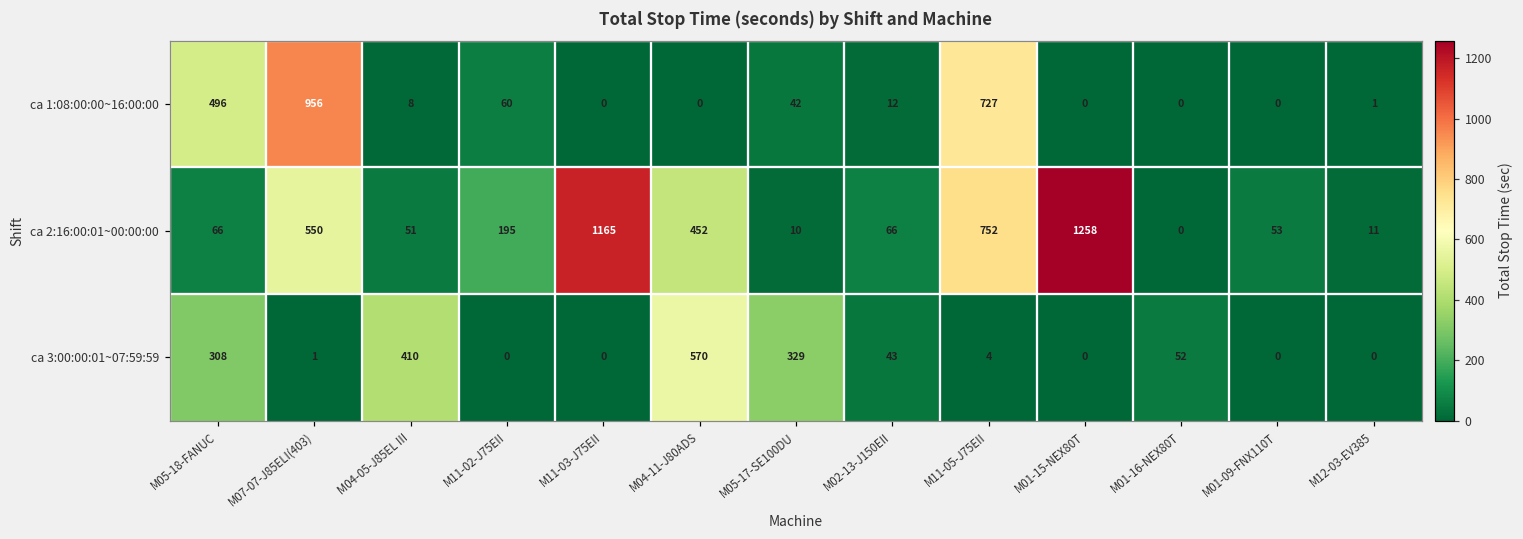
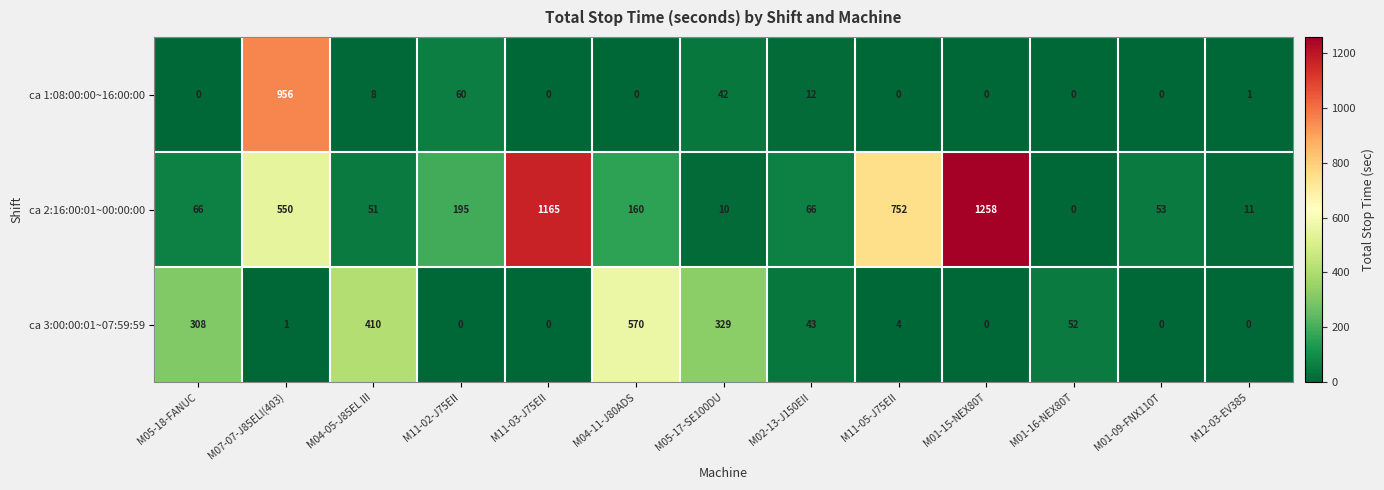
ca 1:08:00:00~16:00:00, M05-18-FANUC: 496 -> 0
ca 1:08:00:00~16:00:00, M11-05-J75EII: 727 -> 0
ca 2:16:00:01~00:00:00, M04-11-J80ADS: 452 -> 160
